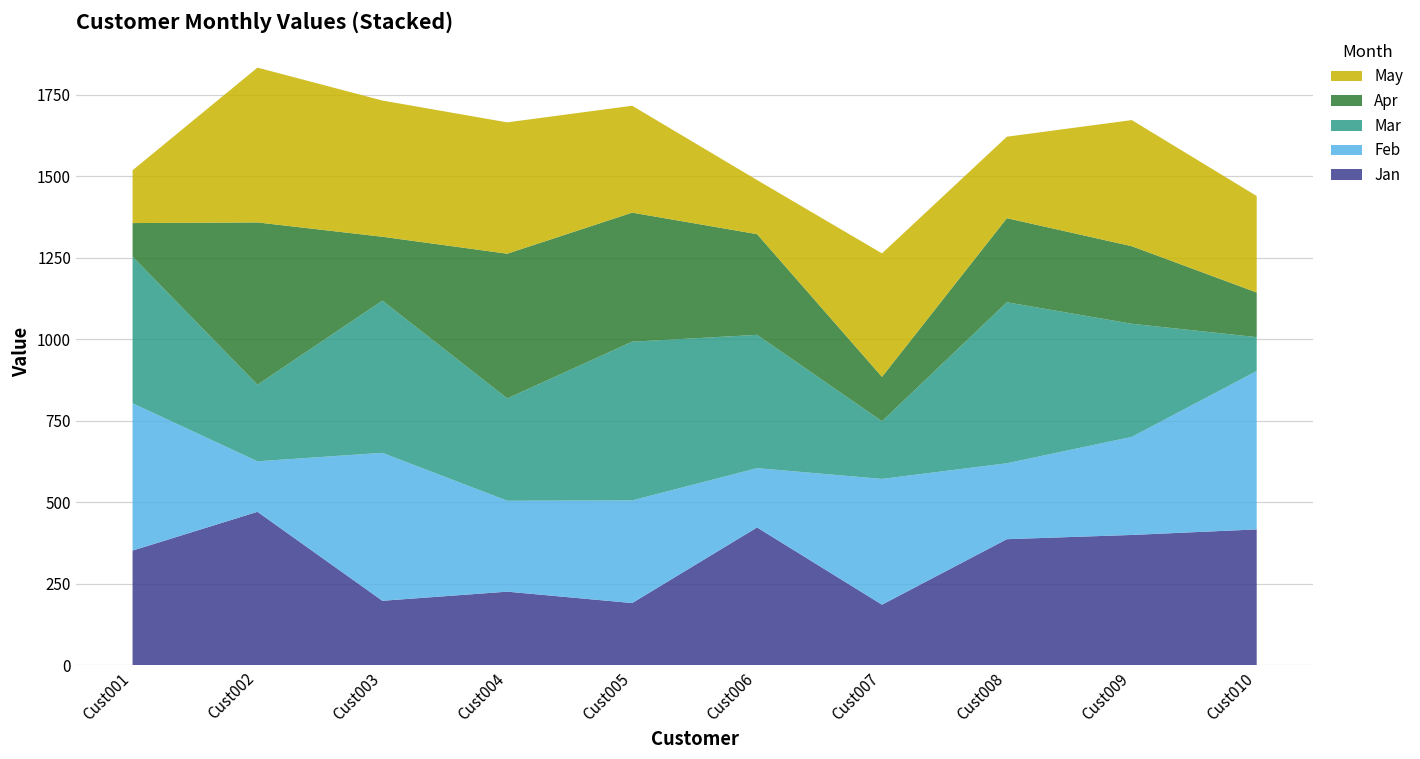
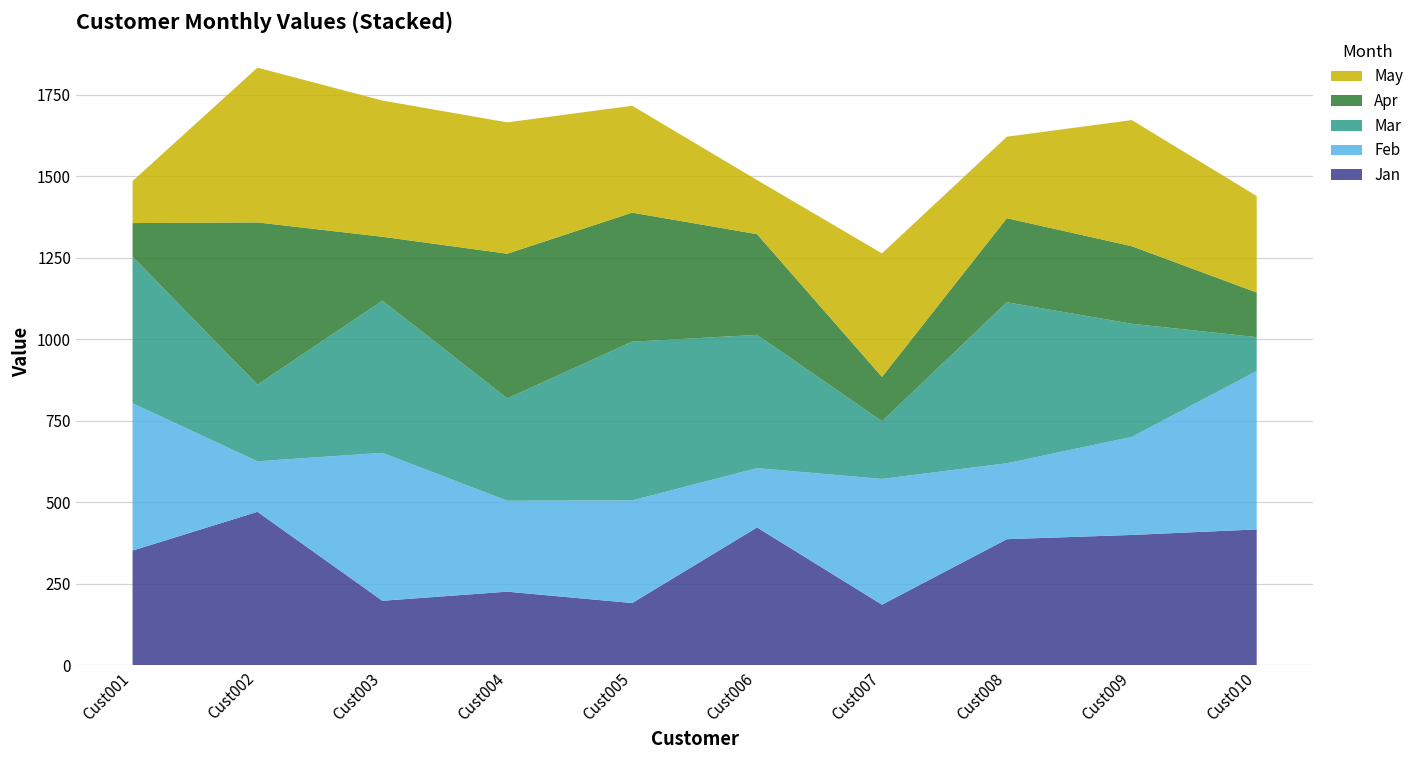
May, Cust001: 160 -> 130
